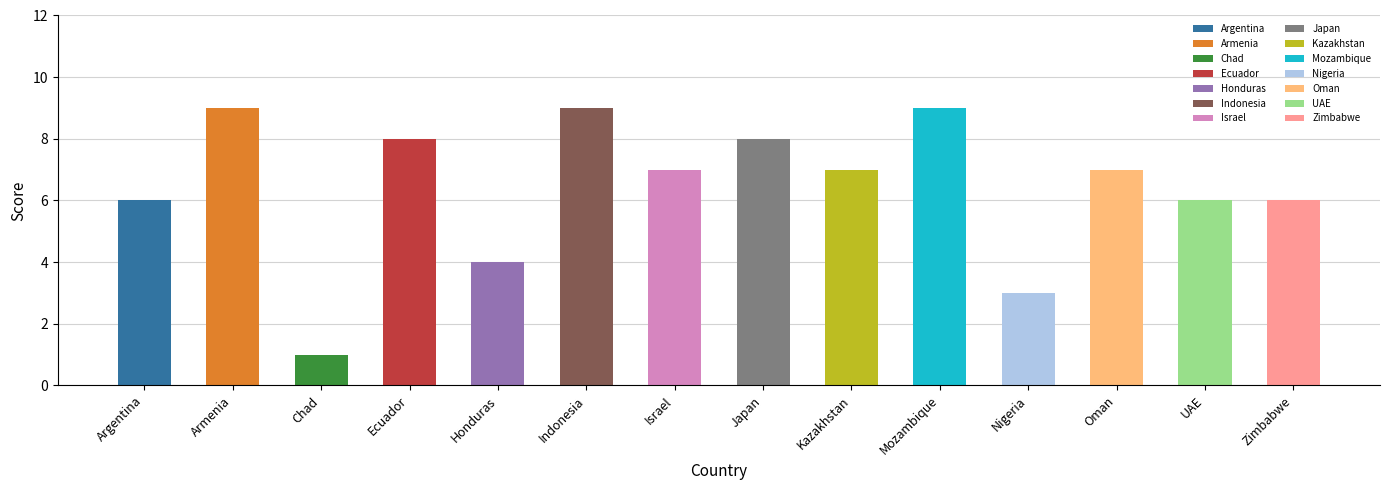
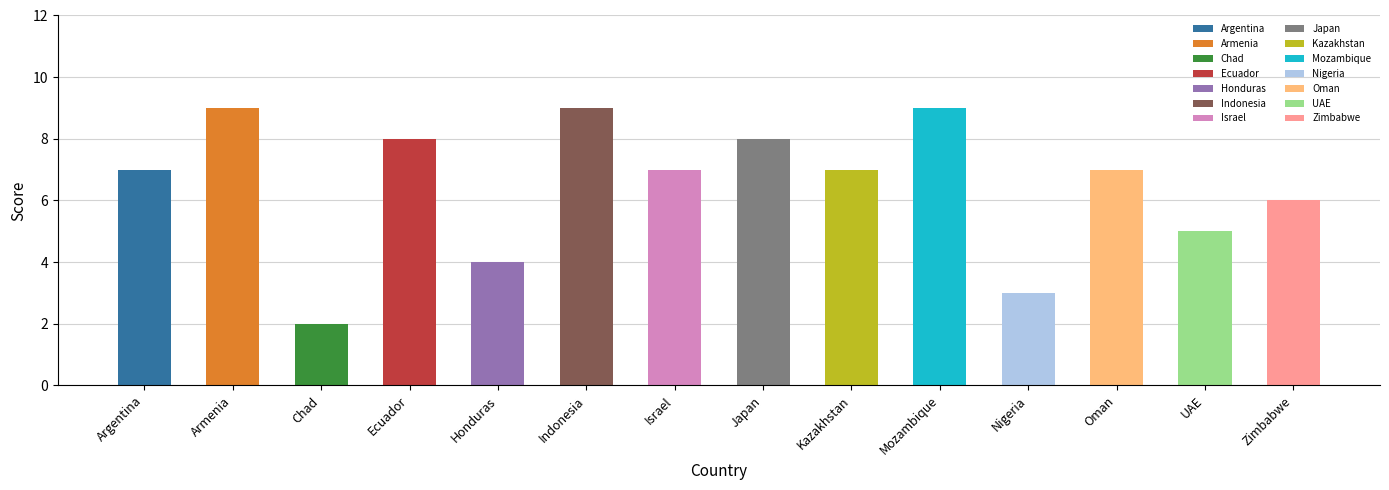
Argentina: 6 -> 7
Chad: 1 -> 2
UAE: 6 -> 5
